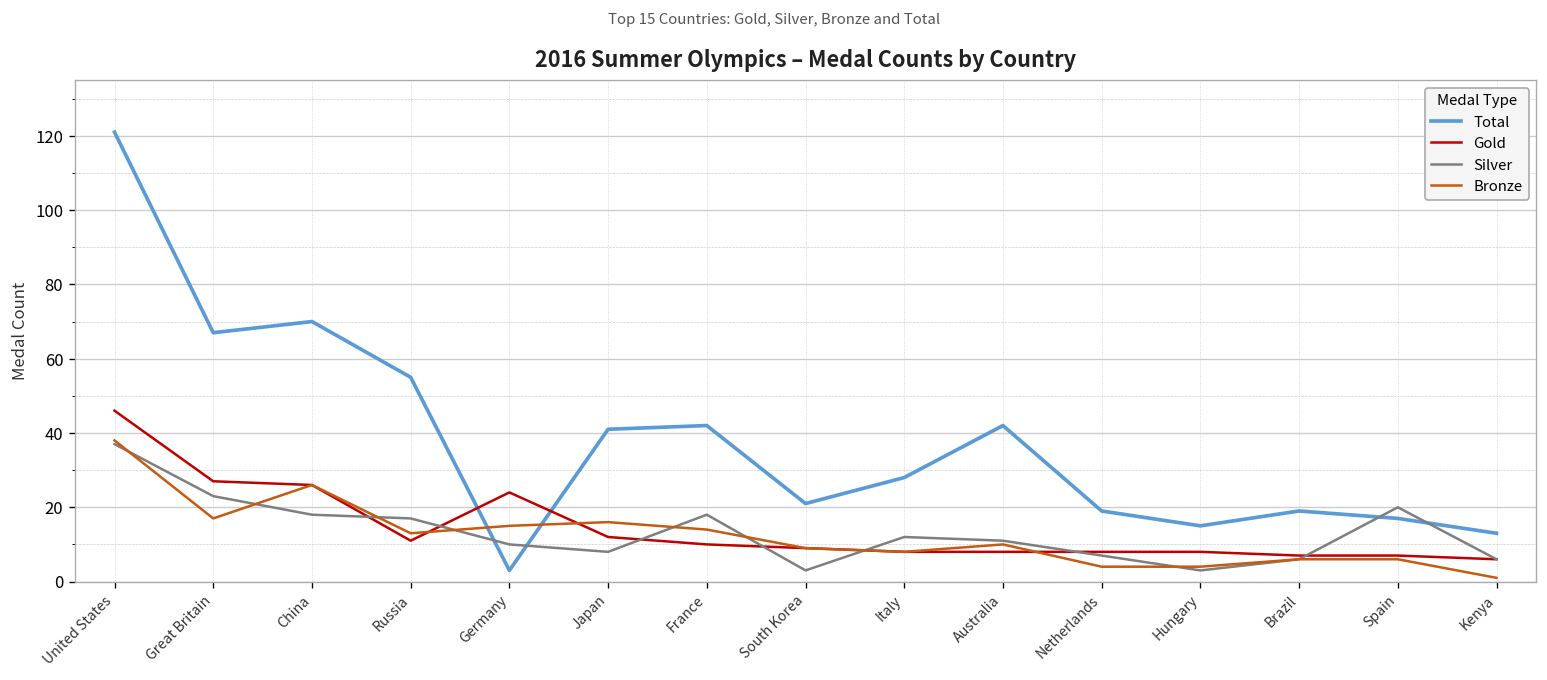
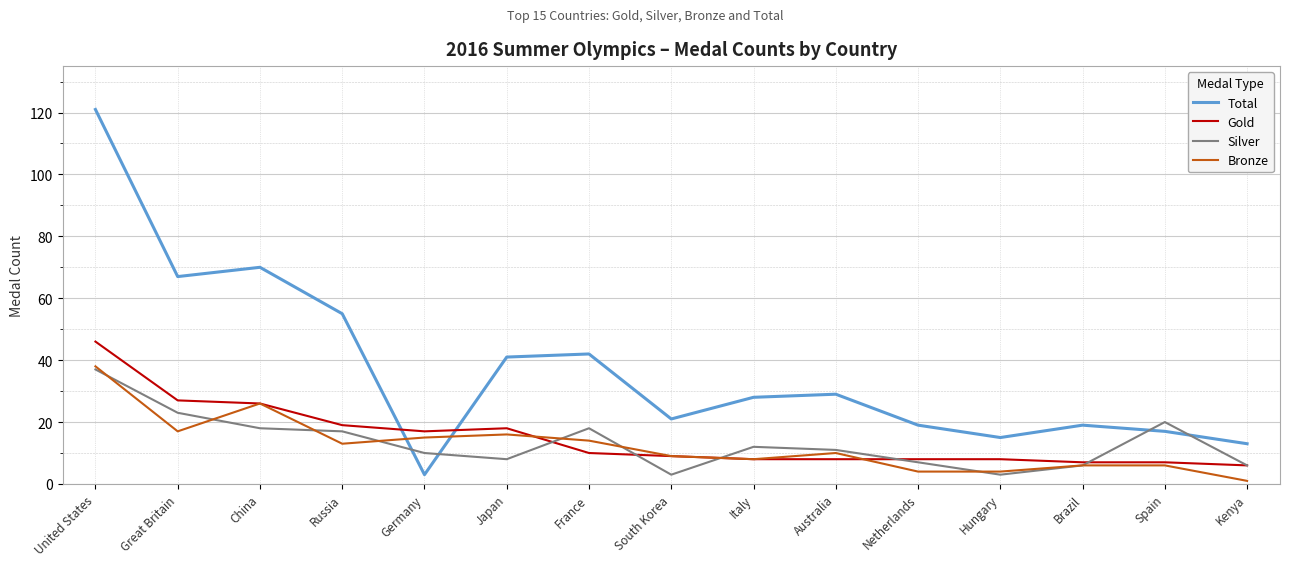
Gold, Russia: 11 -> 19
Gold, Germany: 24 -> 17
Gold, Japan: 12 -> 18
Total, Australia: 42 -> 29
